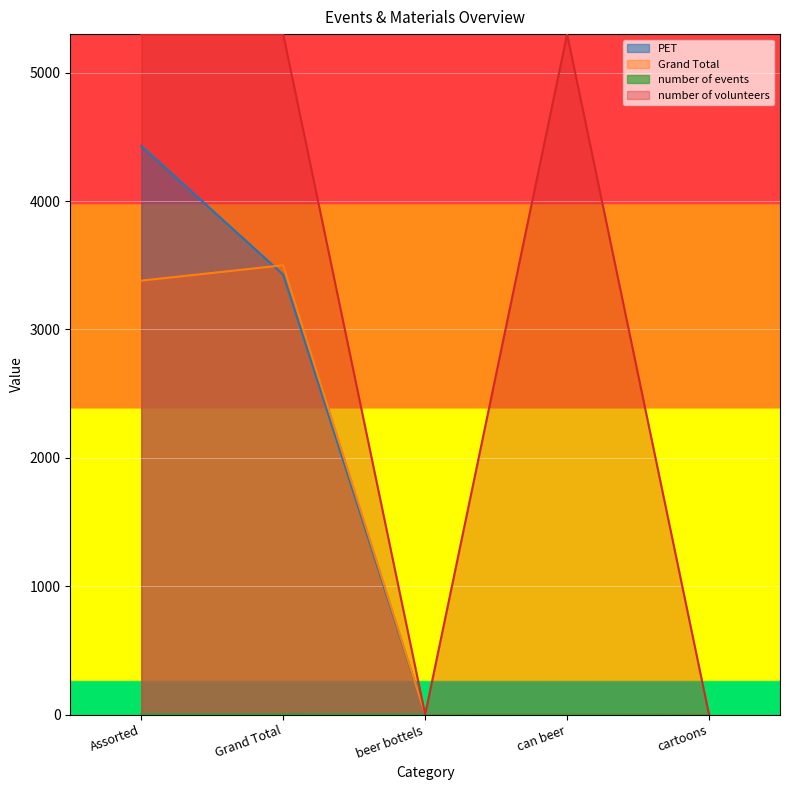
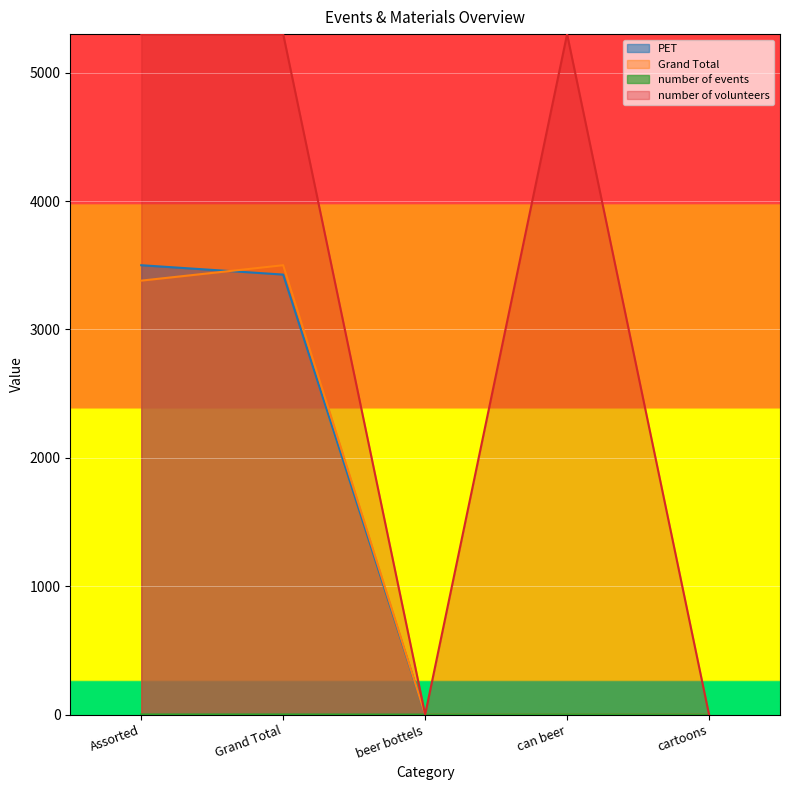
PET, Assorted: 4430 -> 3500
